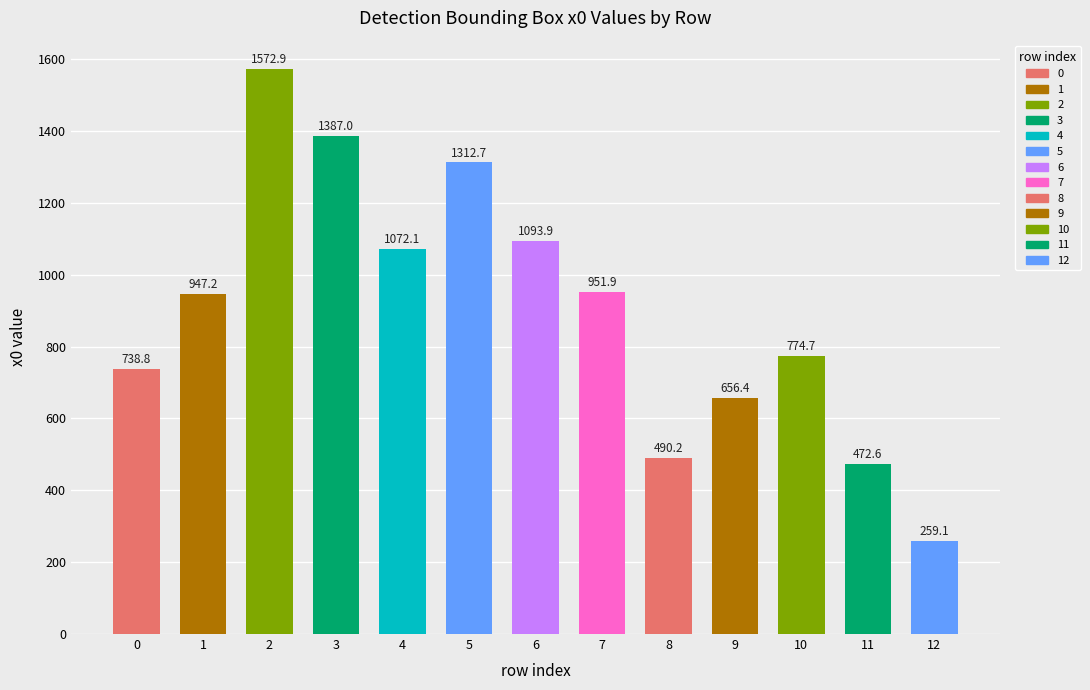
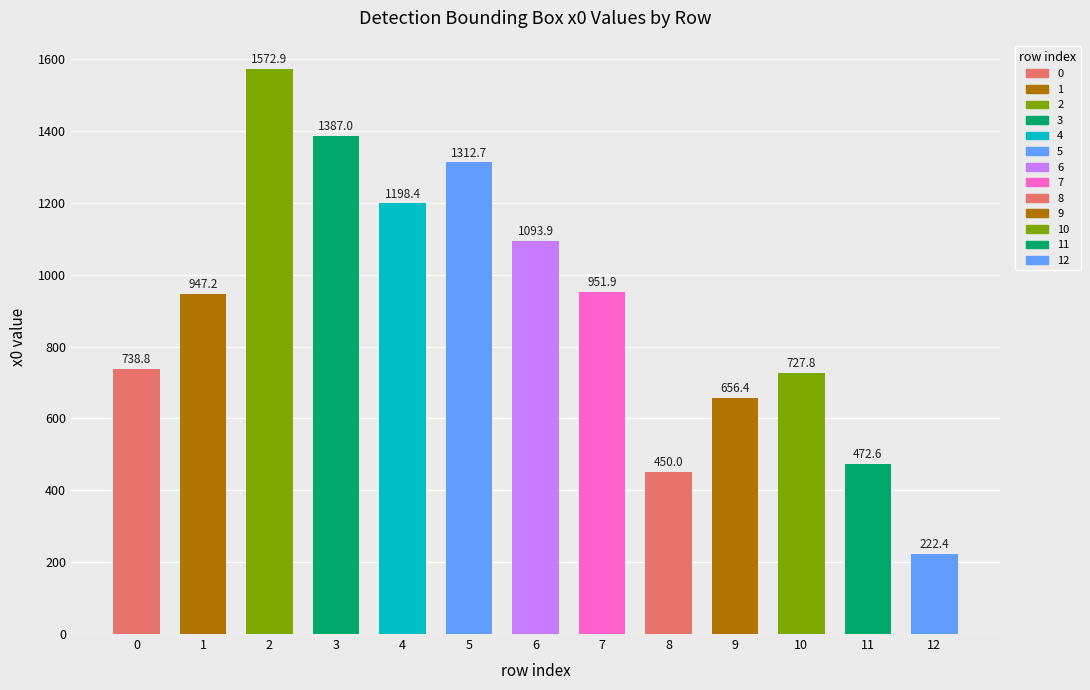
4: 1072.1 -> 1198.4
8: 490.2 -> 450.0
10: 774.7 -> 727.8
12: 259.1 -> 222.4
